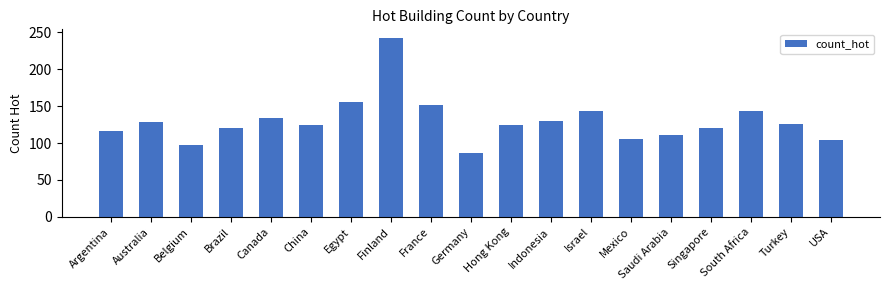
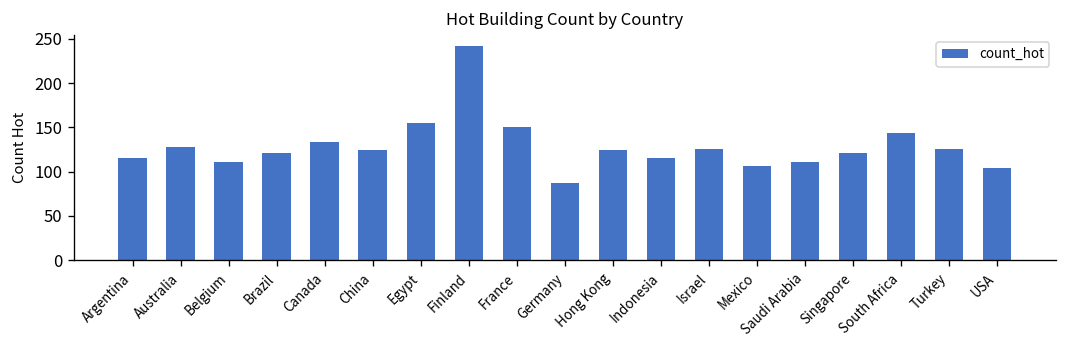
Belgium: 100 -> 110
Indonesia: 130 -> 120
Israel: 140 -> 130
